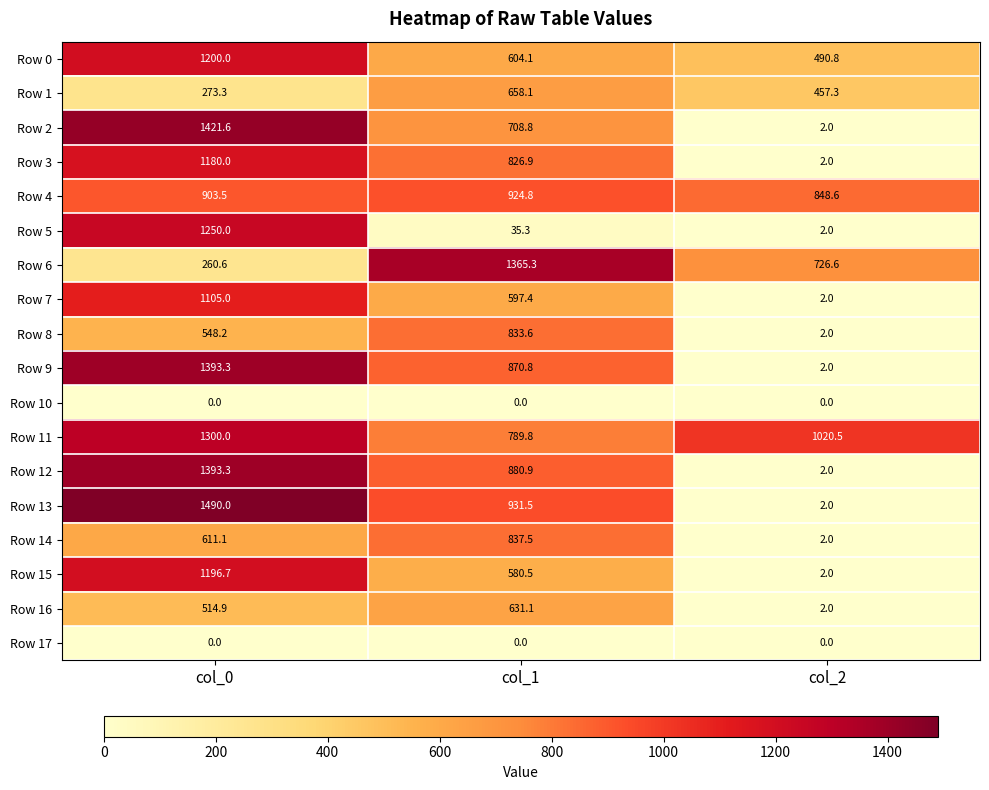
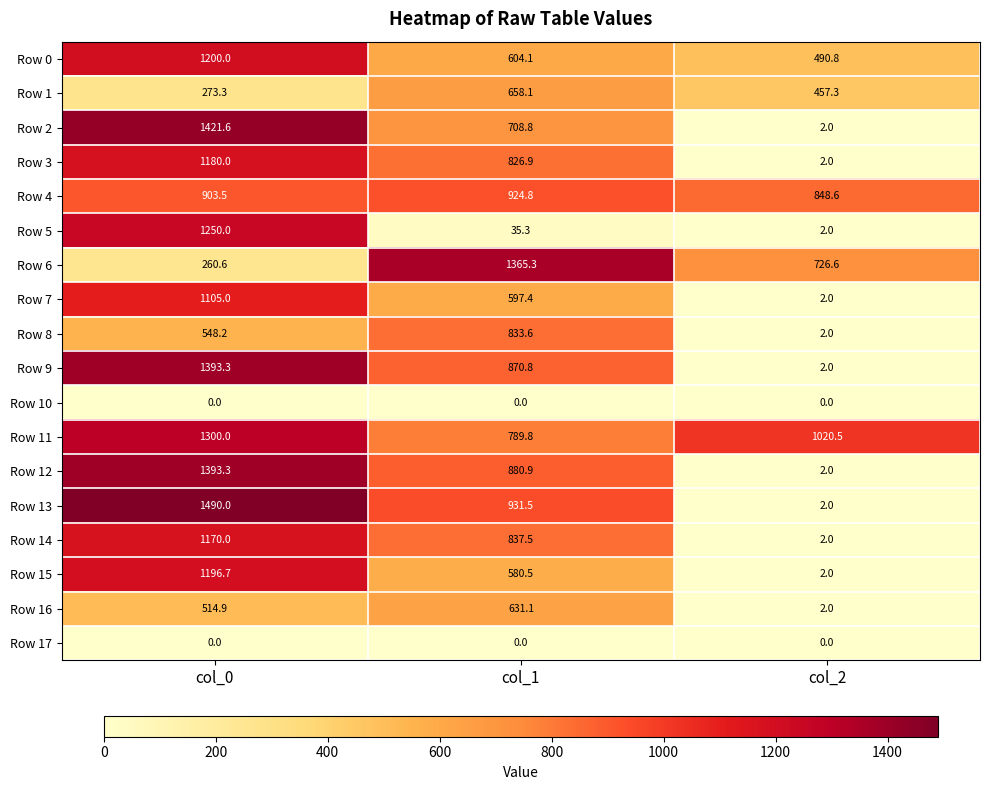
Row 14, col_0: 611.1 -> 1170.0
